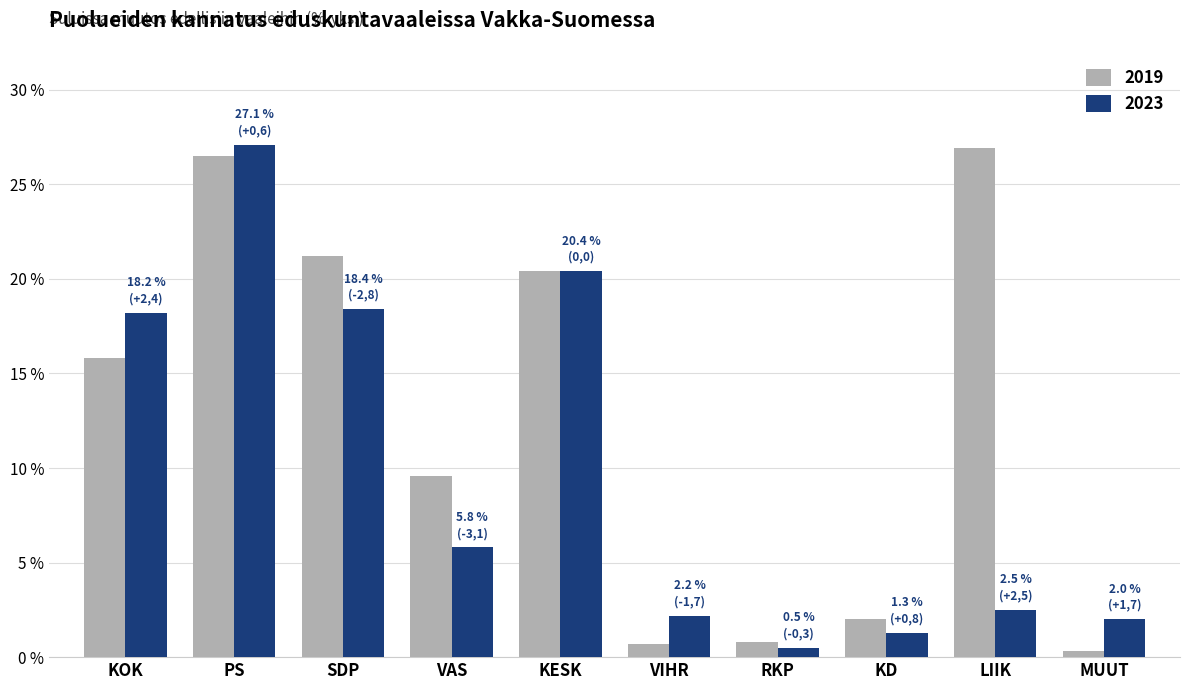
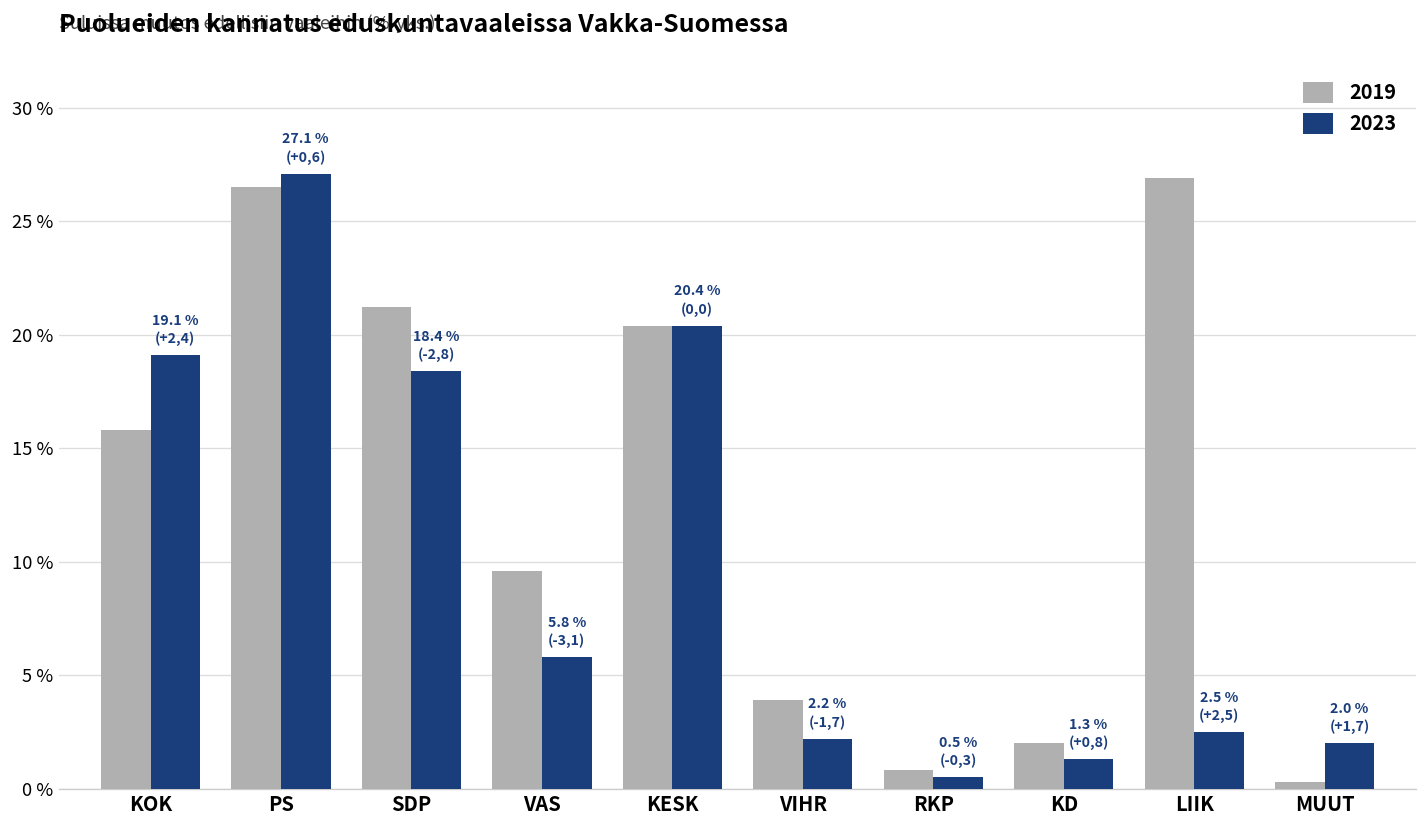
2023, KOK: 18.2 % -> 19.1 %
2019, VIHR: 0.7 % -> 3.9 %
